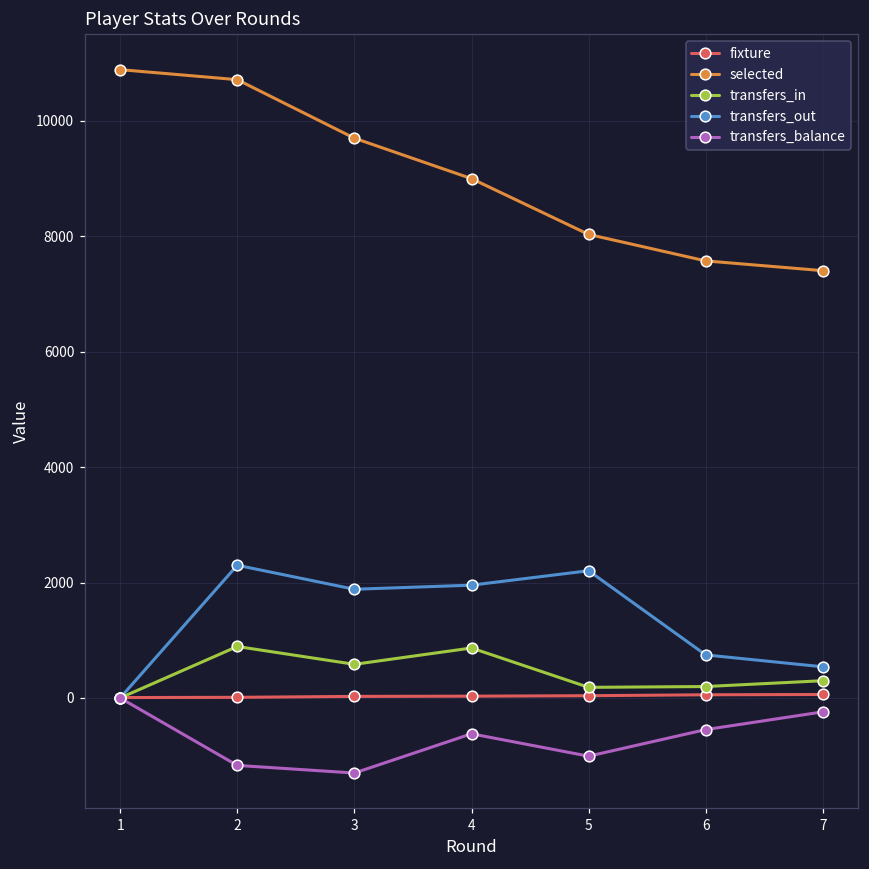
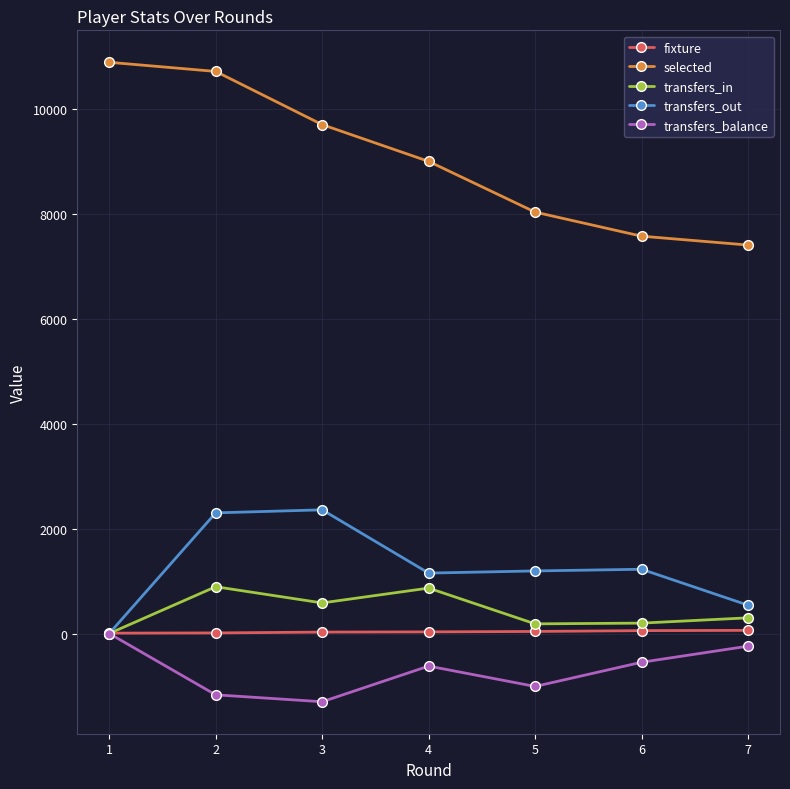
transfers_out, 3: 1900 -> 2400
transfers_out, 4: 2000 -> 1200
transfers_out, 5: 2200 -> 1200
transfers_out, 6: 700 -> 1200
